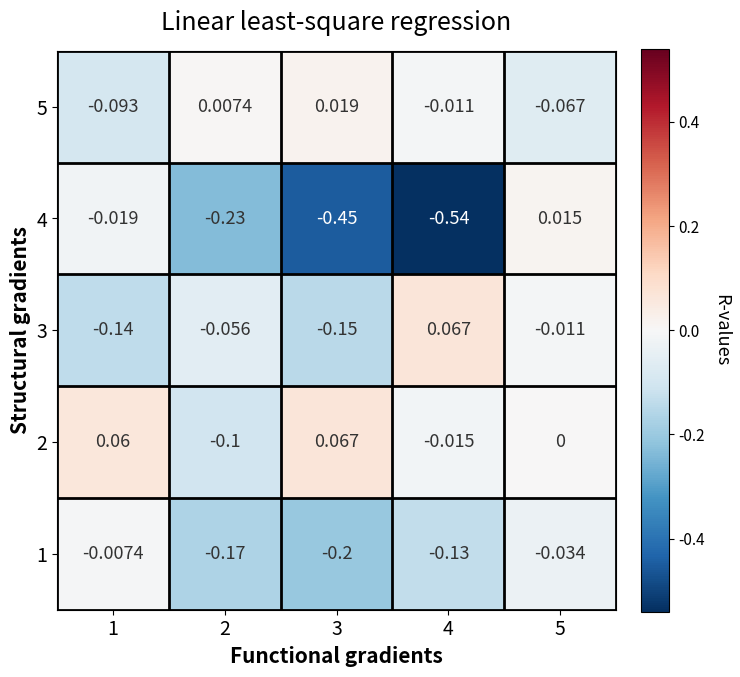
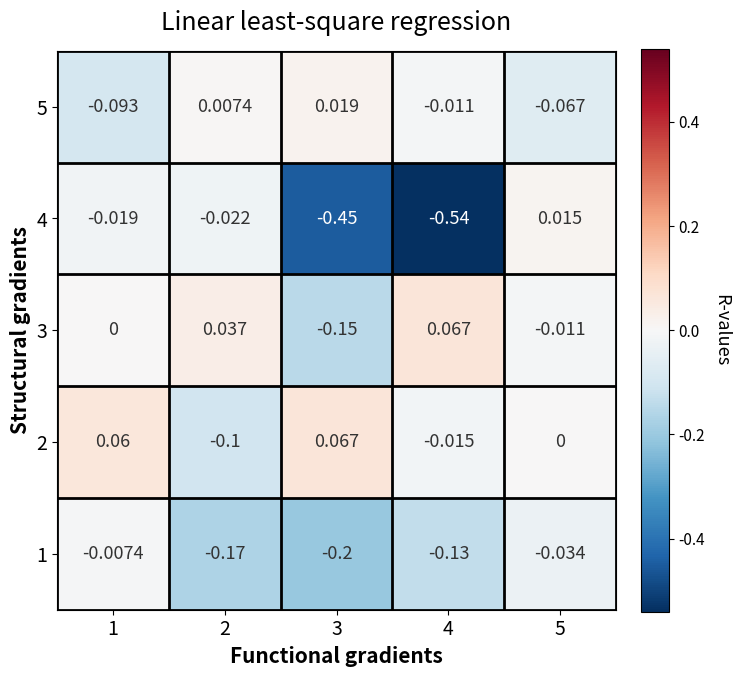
4, 2: -0.23 -> -0.022
3, 1: -0.14 -> 0
3, 2: -0.056 -> 0.037
